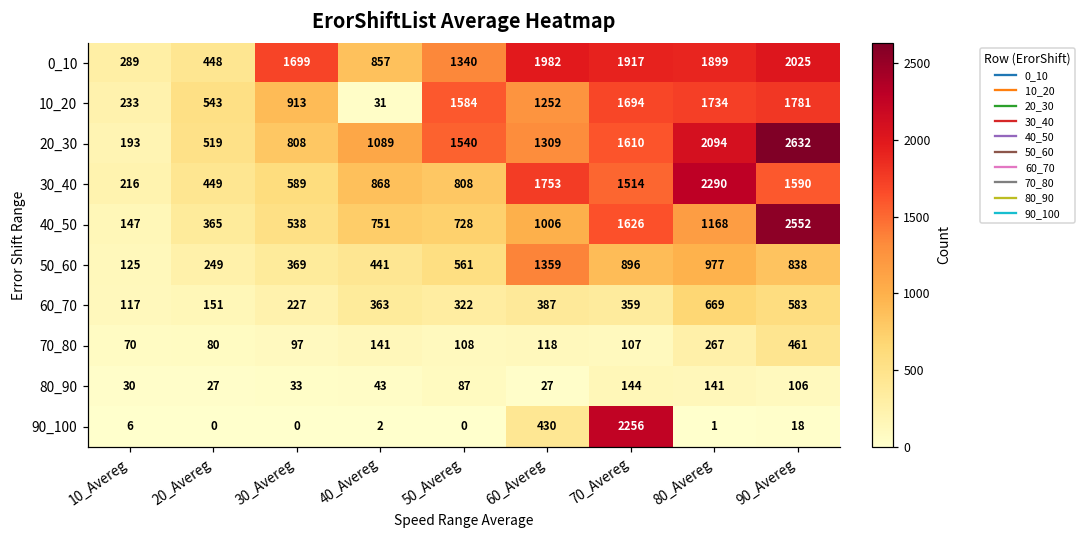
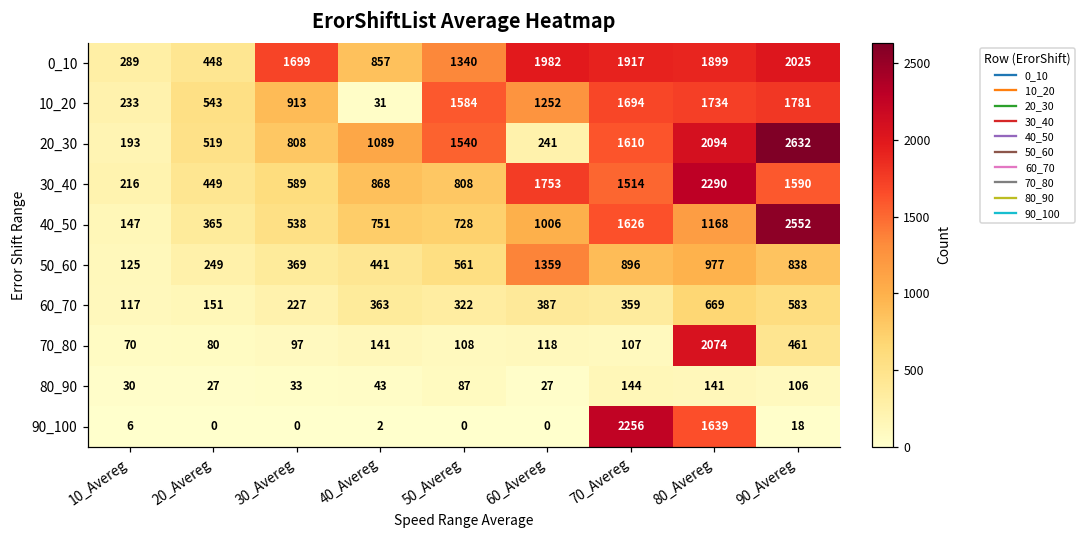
20_30, 60_Avereg: 1309 -> 241
70_80, 80_Avereg: 267 -> 2074
90_100, 60_Avereg: 430 -> 0
90_100, 80_Avereg: 1 -> 1639
